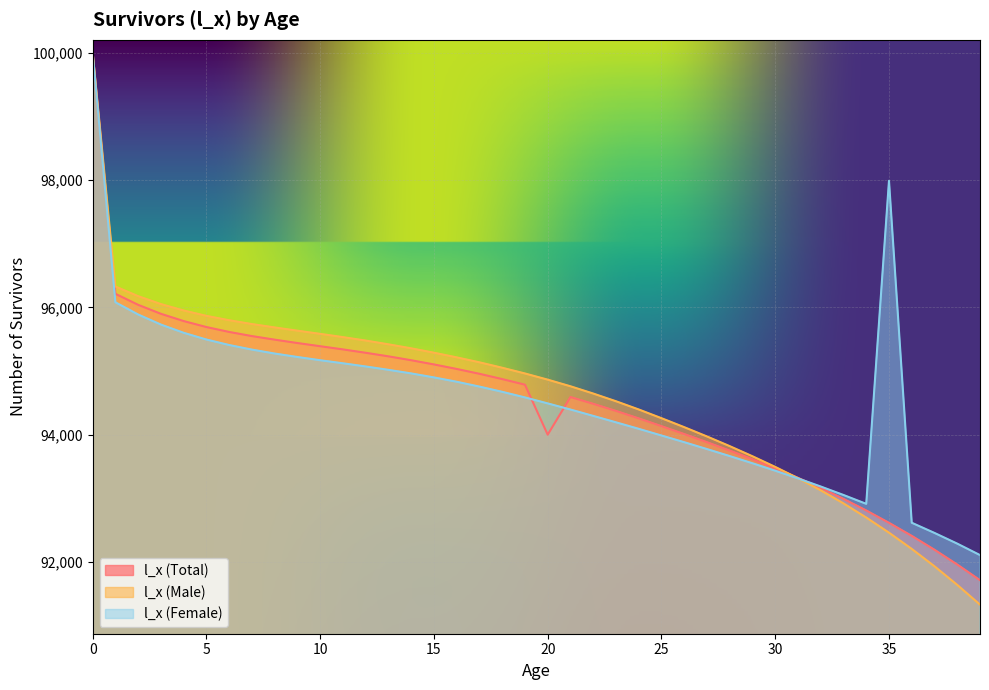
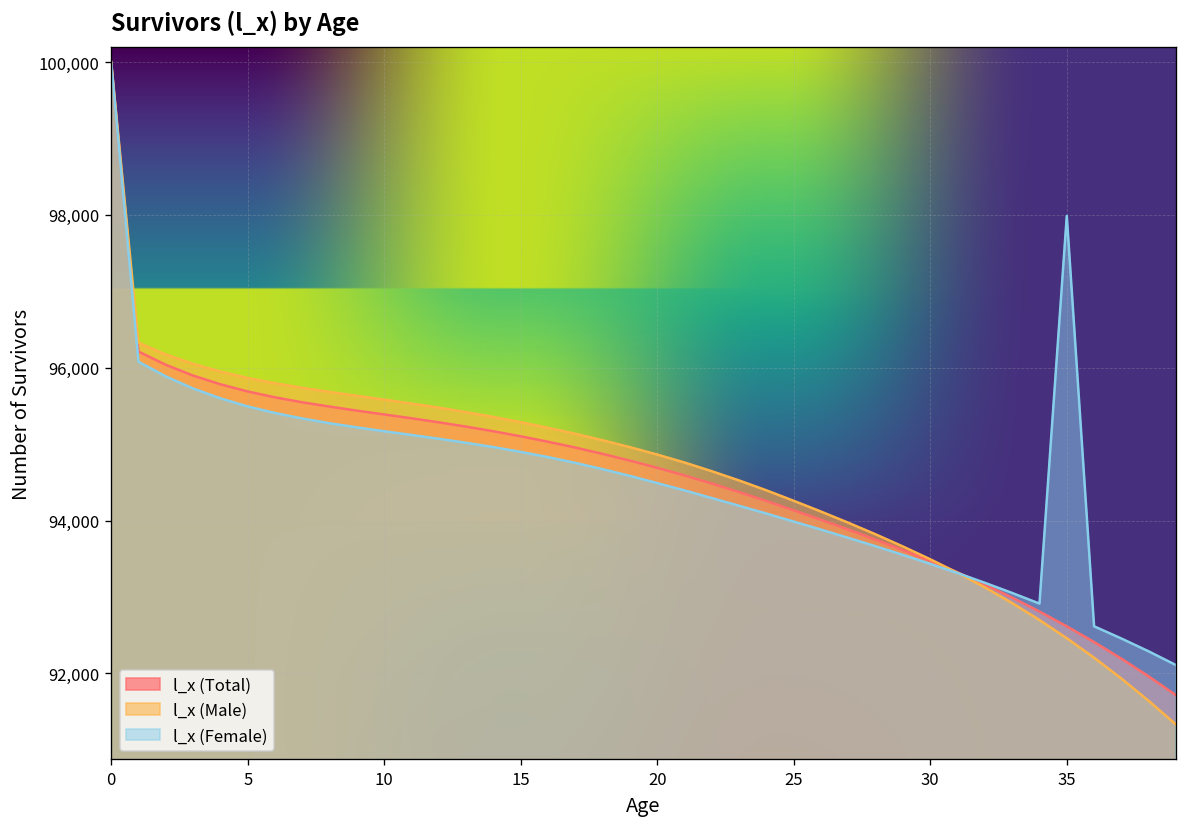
l_x (Total), 20: 94,000 -> 94,700
